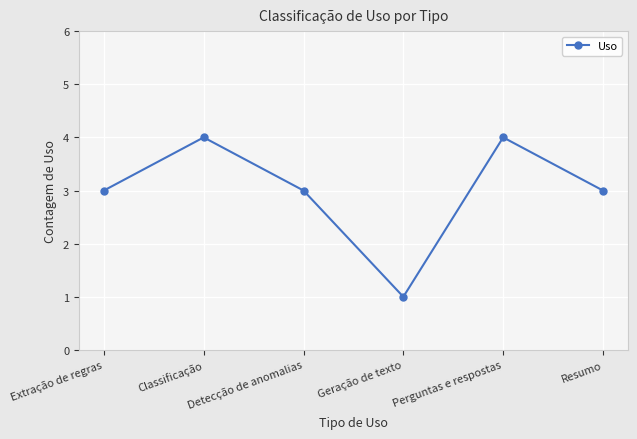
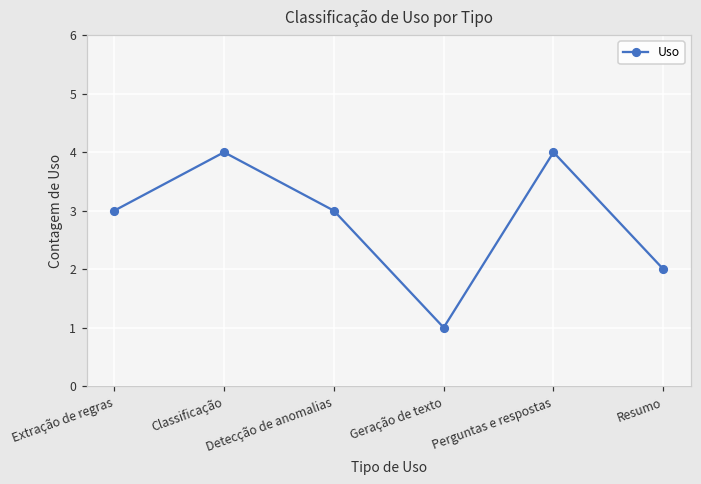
Resumo: 3 -> 2
